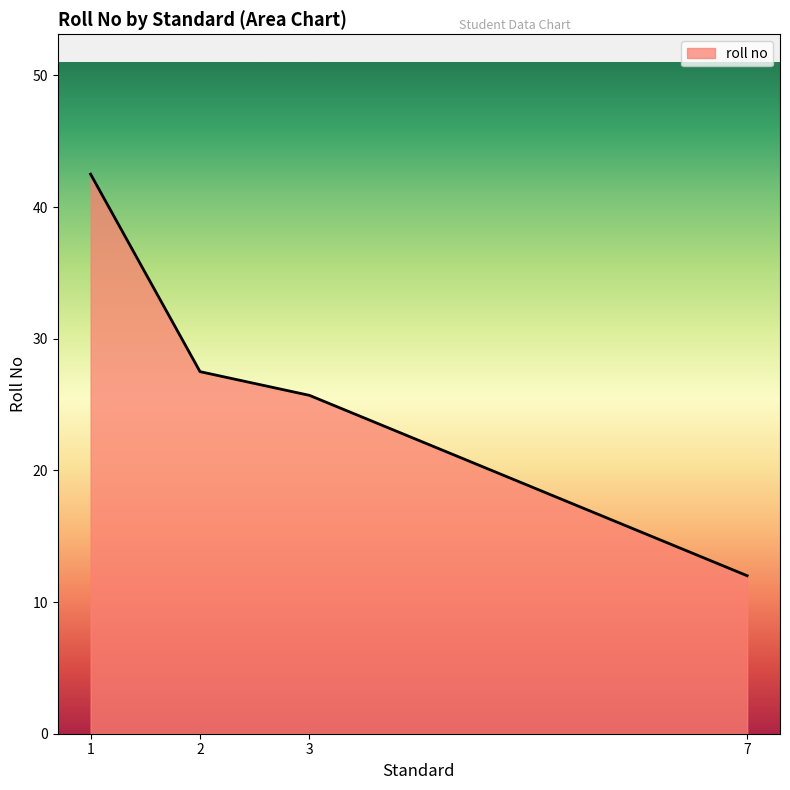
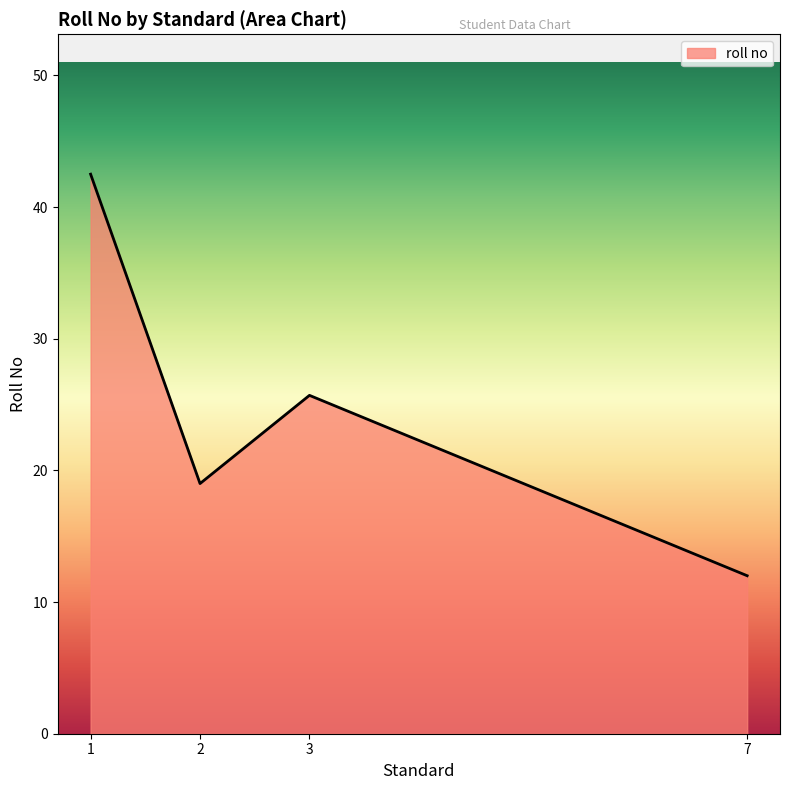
2: 27.5 -> 19.0
